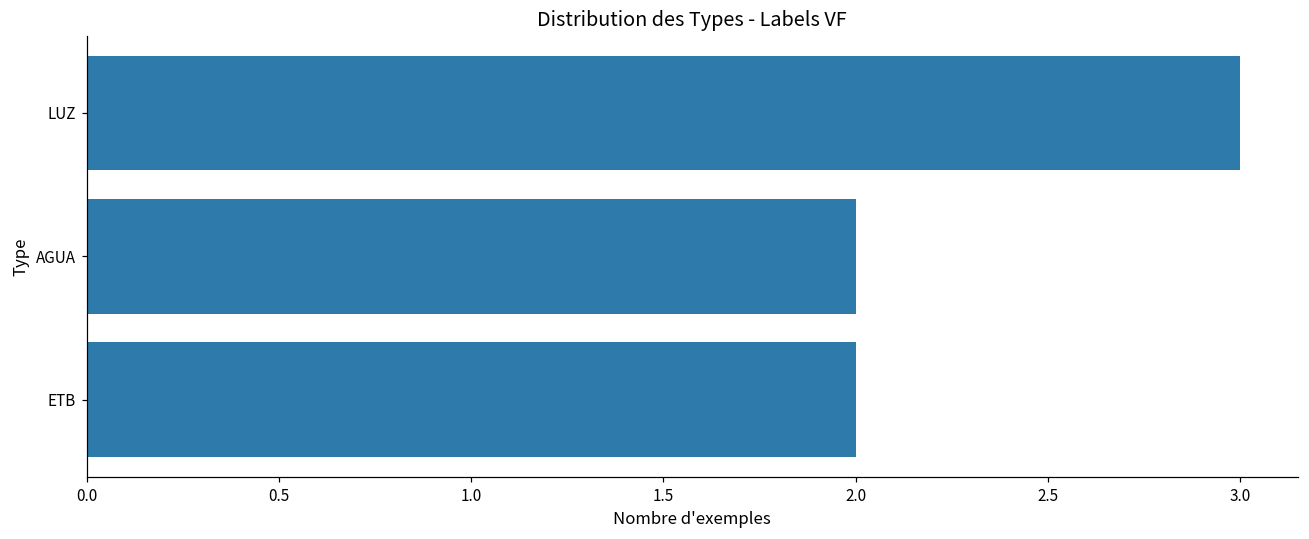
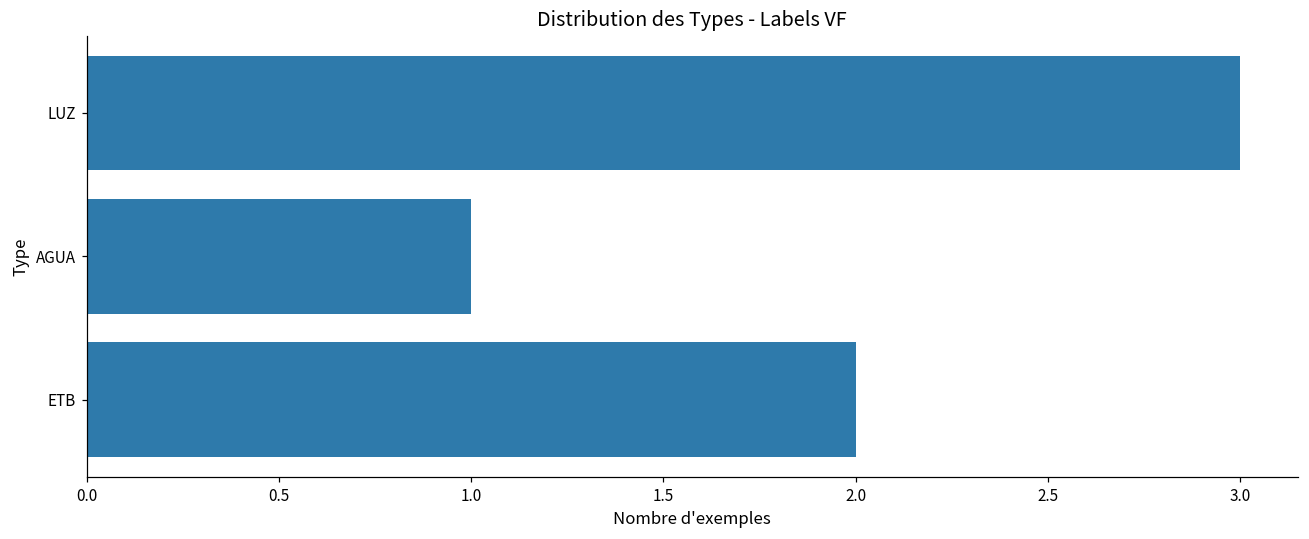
AGUA: 2 -> 1
